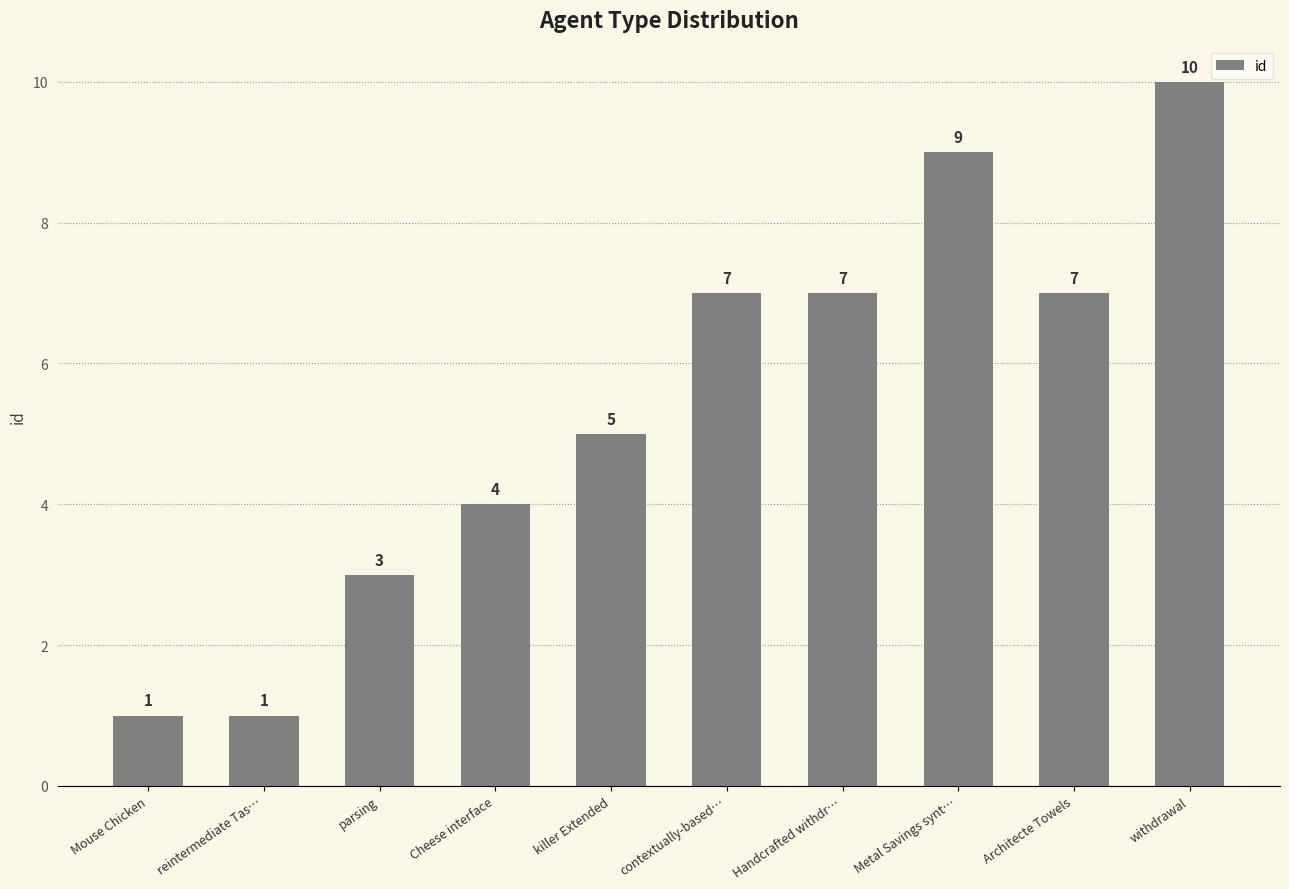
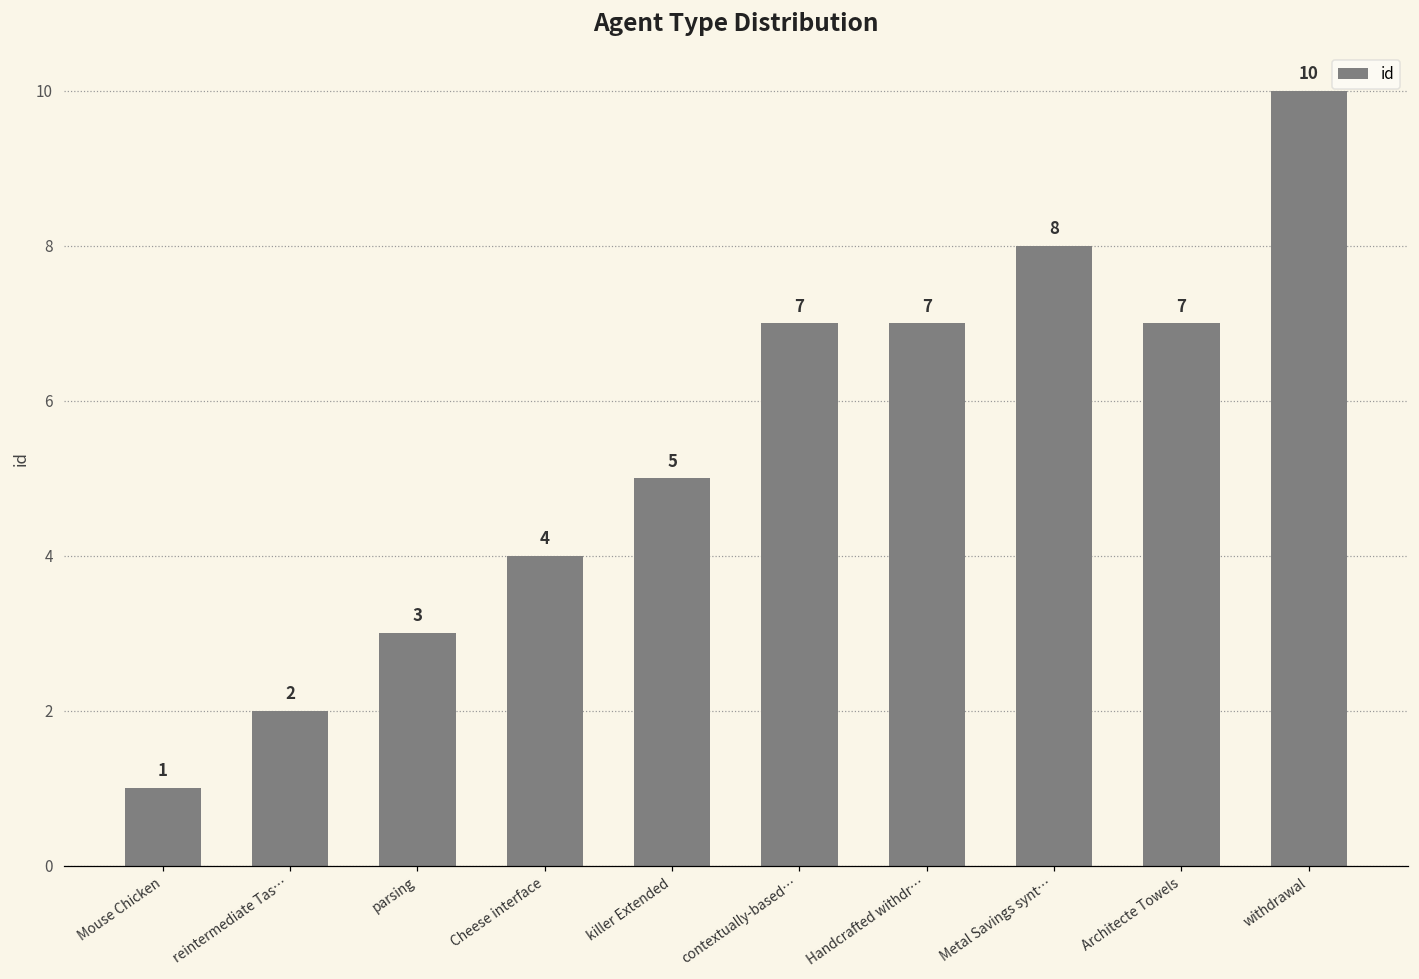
reintermediate Tas…: 1 -> 2
Metal Savings synt…: 9 -> 8
